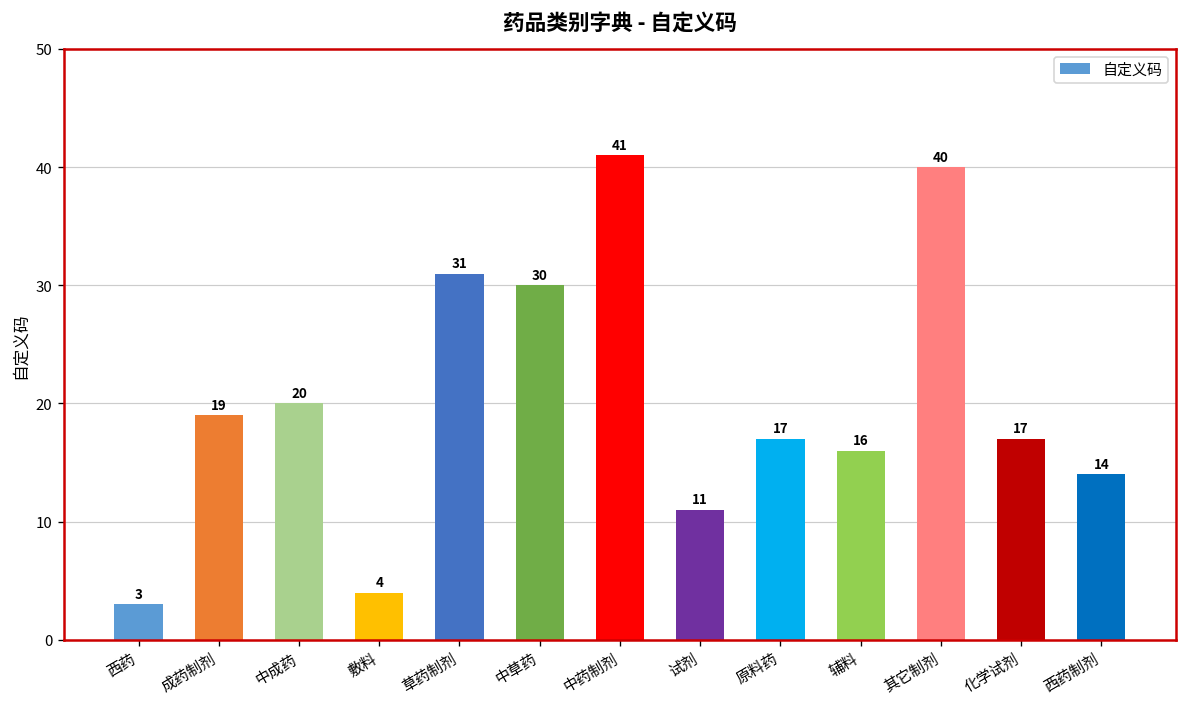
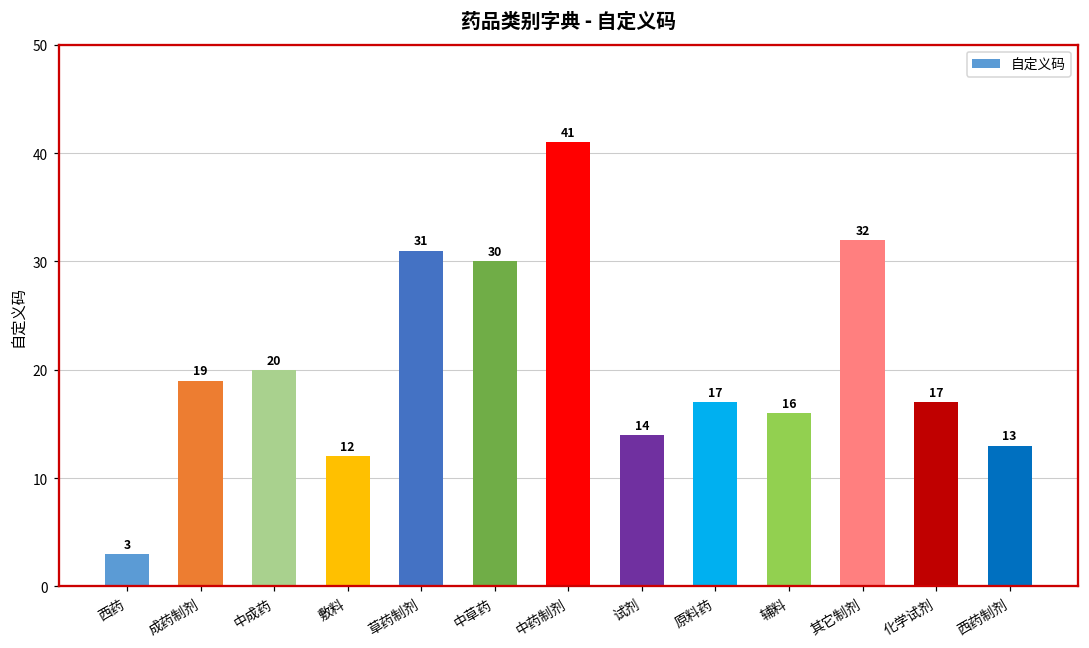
敷料: 4 -> 12
试剂: 11 -> 14
其它制剂: 40 -> 32
西药制剂: 14 -> 13
